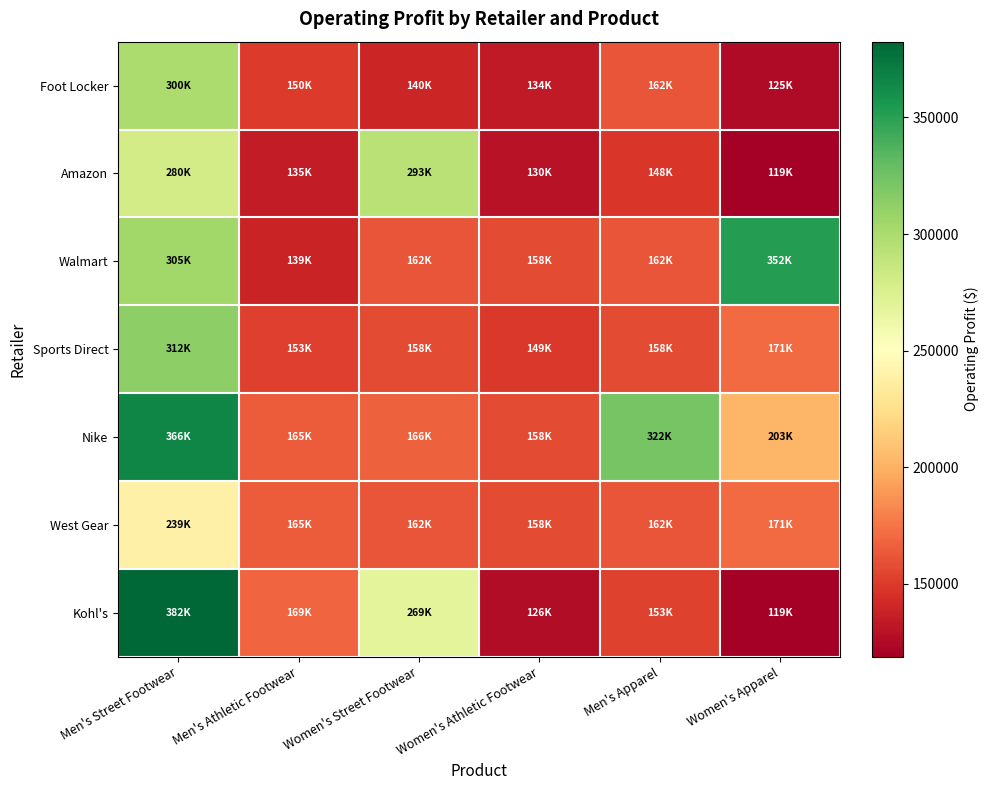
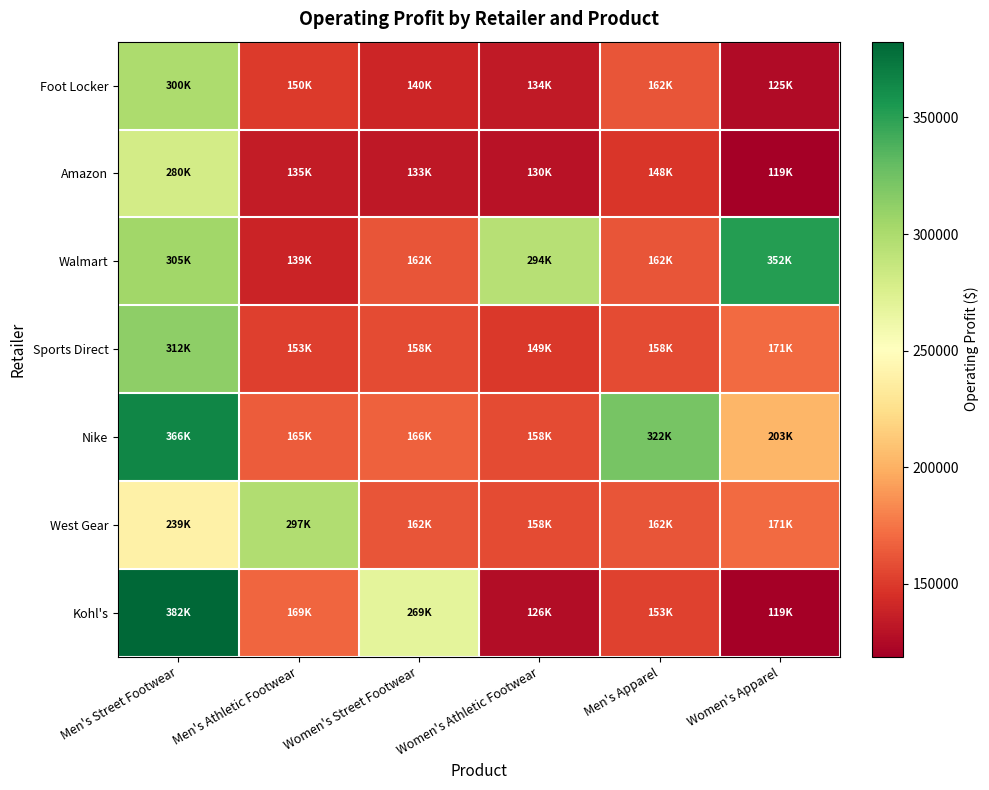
Amazon, Women's Street Footwear: 293K -> 133K
Walmart, Women's Athletic Footwear: 158K -> 294K
West Gear, Men's Athletic Footwear: 165K -> 297K
